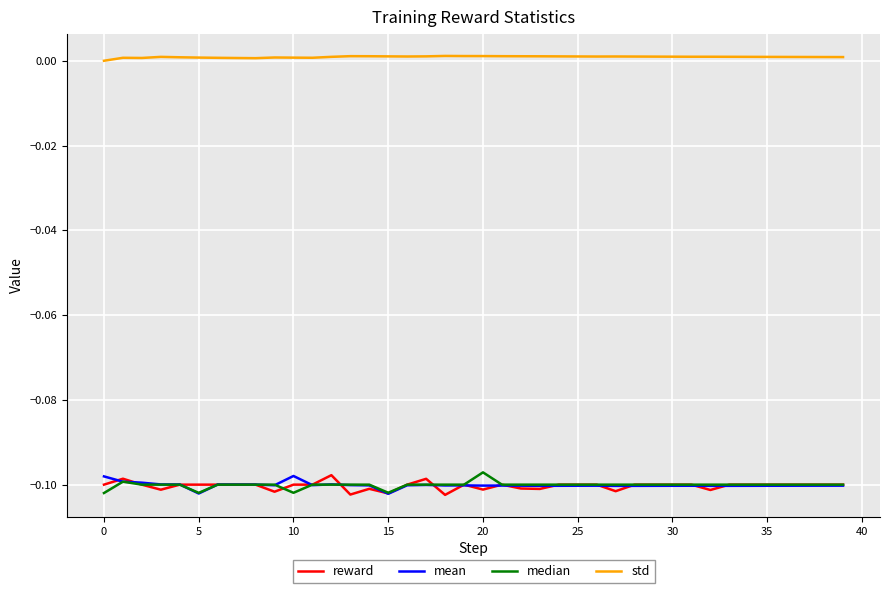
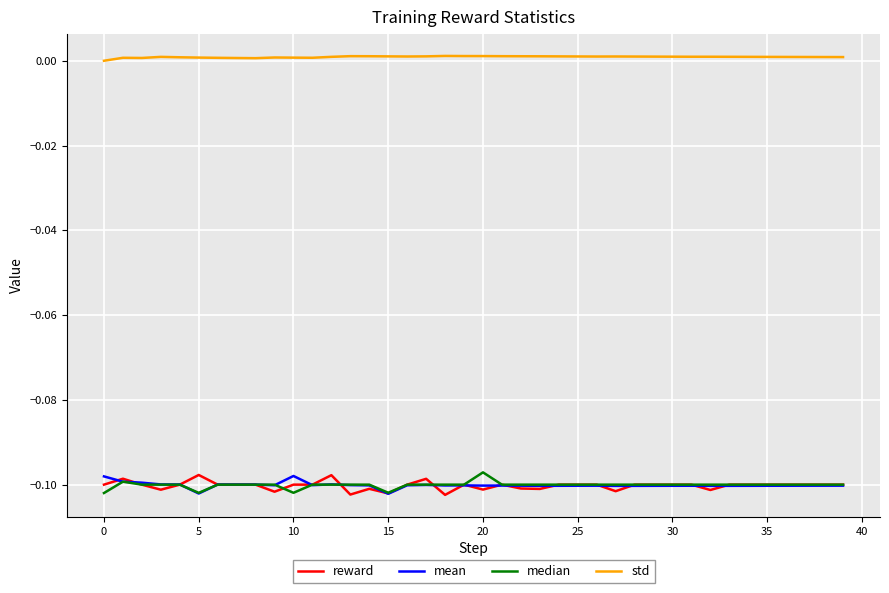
reward, 5: -0.100 -> -0.098
